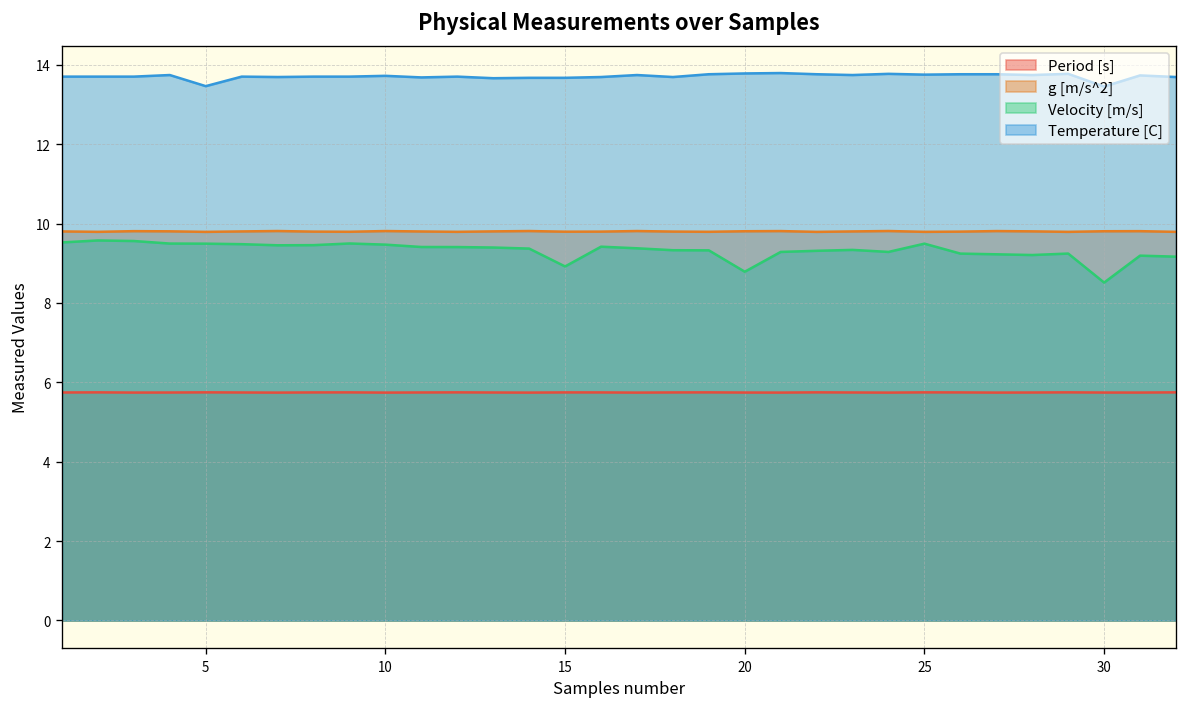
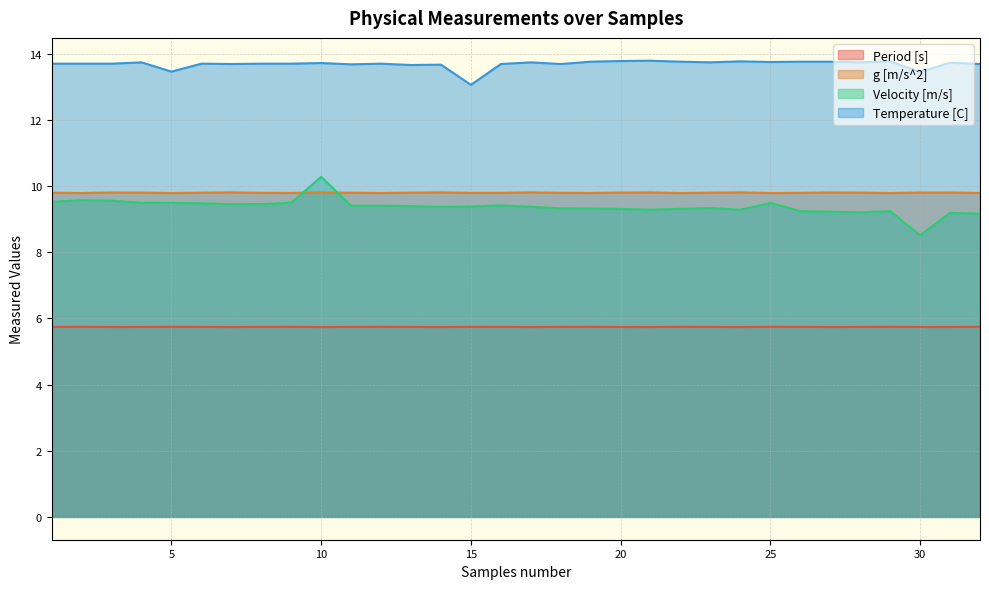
Velocity [m/s], 10: 9.5 -> 10.3
Velocity [m/s], 15: 8.9 -> 9.4
Temperature [C], 15: 13.7 -> 13.1
Velocity [m/s], 20: 8.8 -> 9.3
